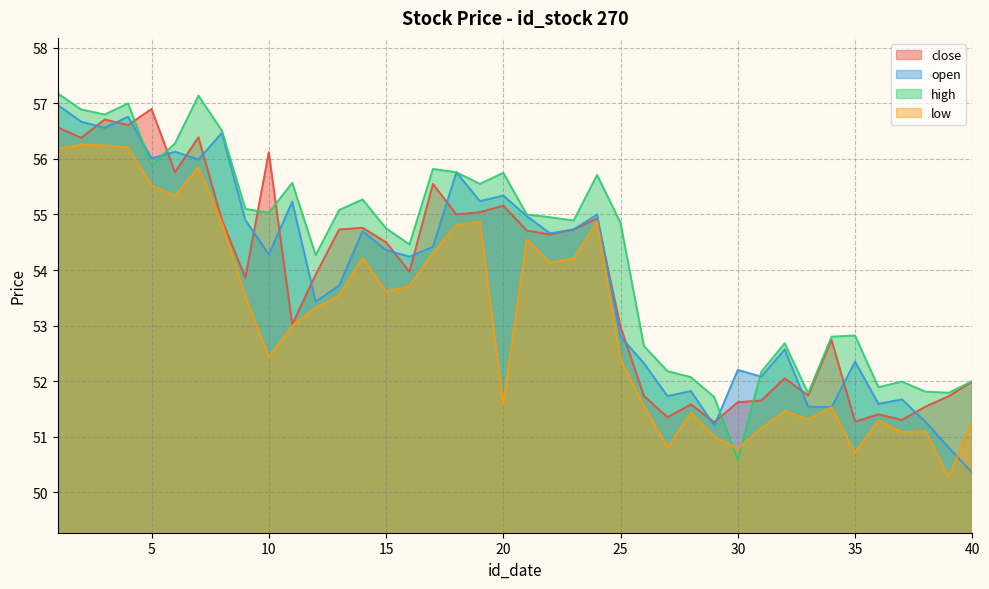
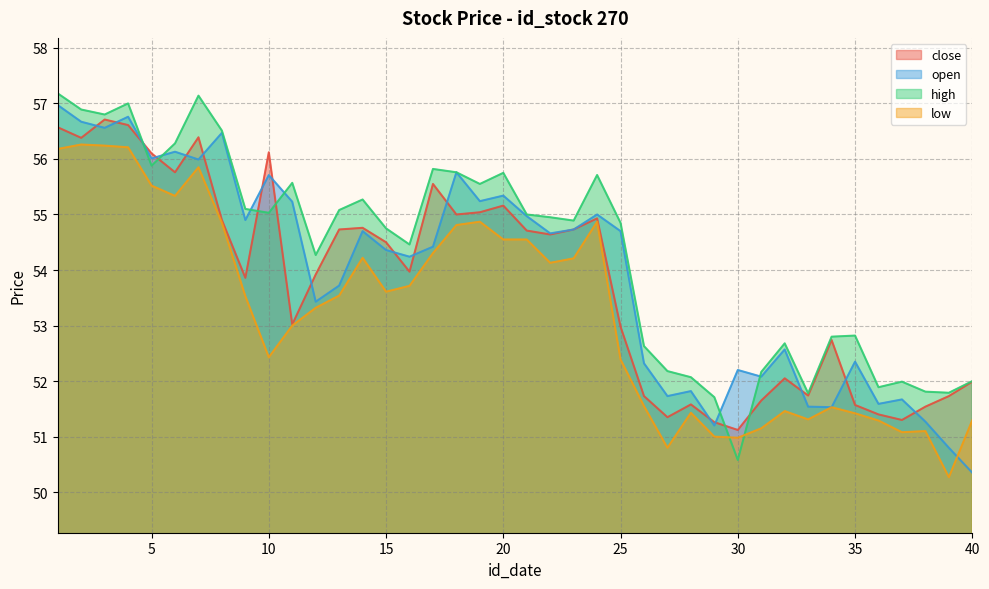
close, 5: 56.9 -> 56.1
open, 10: 54.3 -> 55.7
low, 20: 51.6 -> 54.6
open, 25: 52.8 -> 54.7
close, 30: 51.6 -> 51.1
low, 30: 50.8 -> 51.0
close, 35: 51.3 -> 51.6
low, 35: 50.7 -> 51.4
